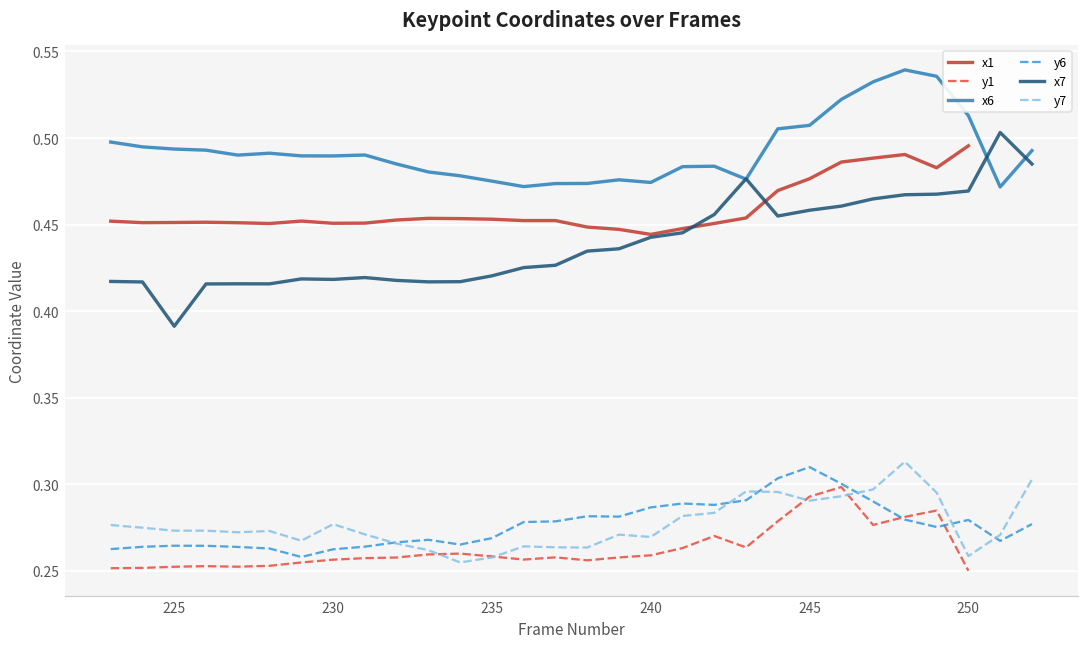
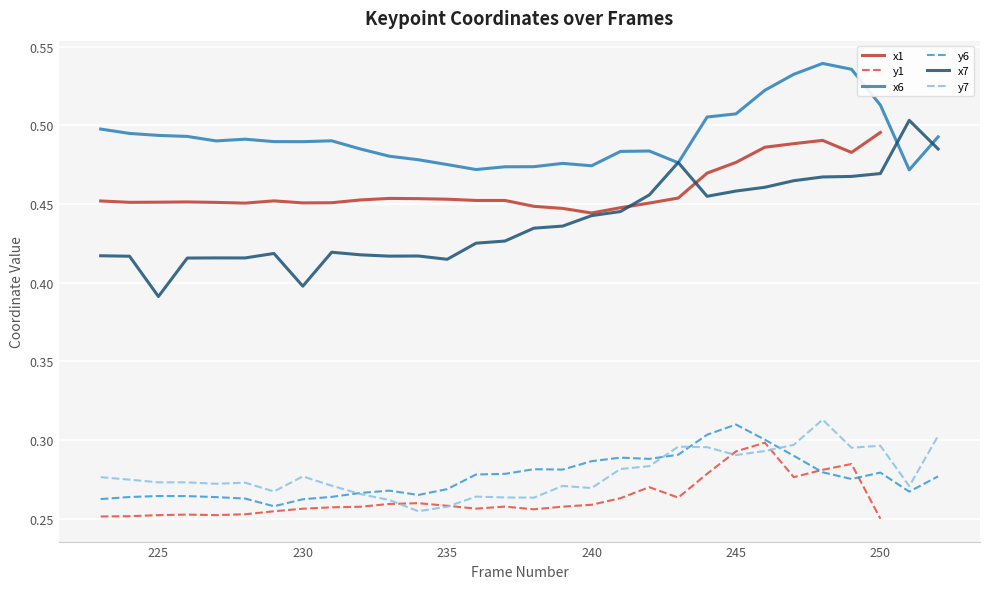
x7, 230: 0.418 -> 0.398
x7, 235: 0.420 -> 0.415
y7, 250: 0.258 -> 0.296
